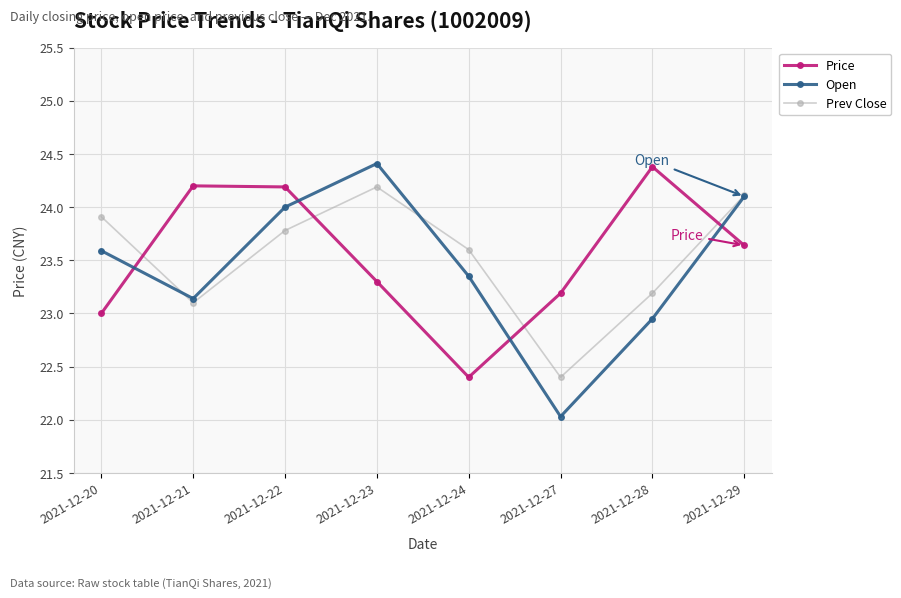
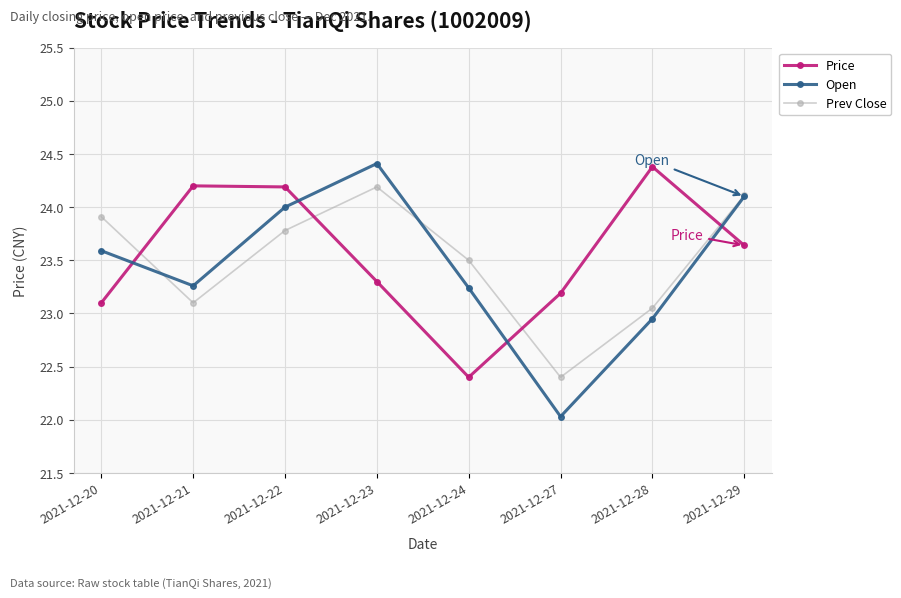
Price, 2021-12-20: 23.0 -> 23.1
Open, 2021-12-21: 23.14 -> 23.26
Open, 2021-12-24: 23.35 -> 23.24
Prev Close, 2021-12-24: 23.6 -> 23.5
Prev Close, 2021-12-28: 23.19 -> 23.05
